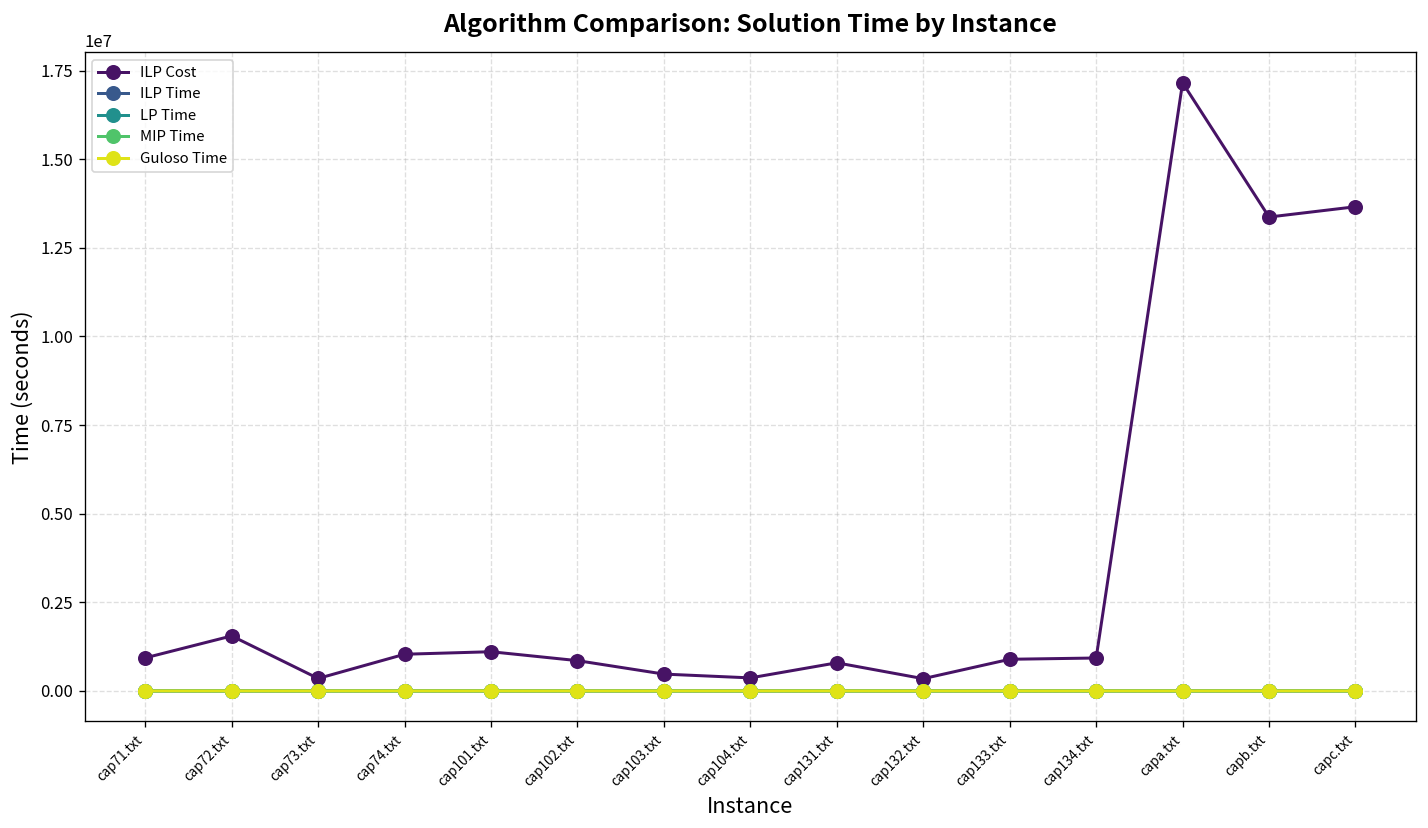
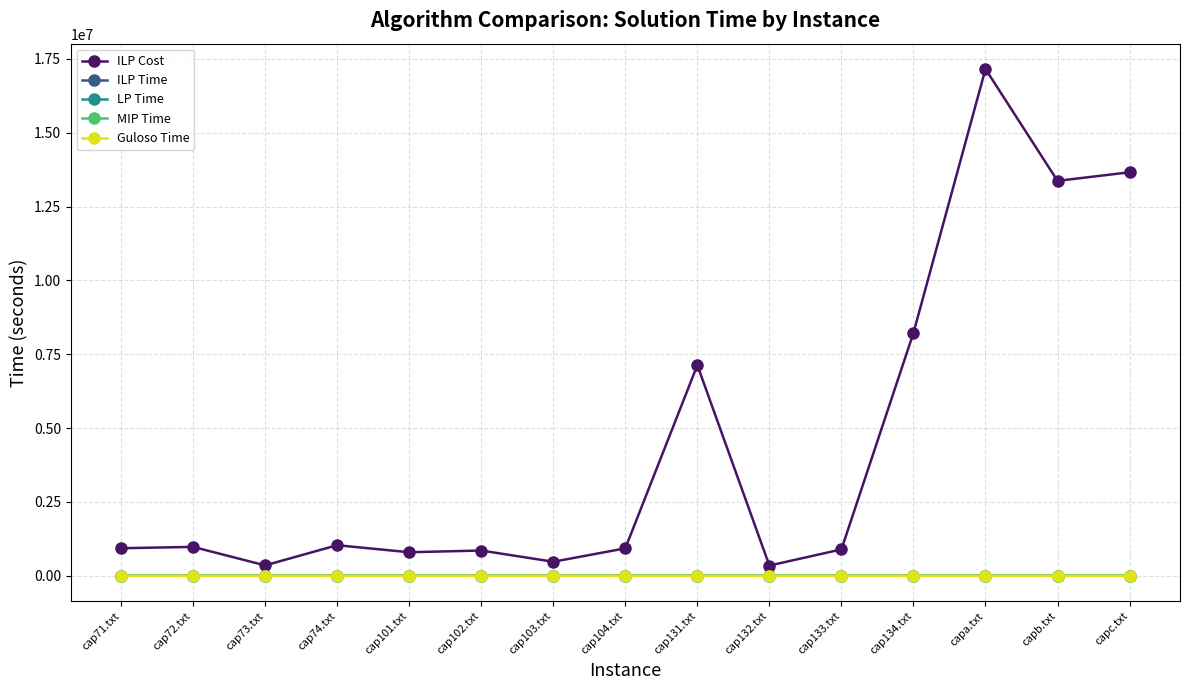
ILP Cost, cap72.txt: 1600000 -> 1000000
ILP Cost, cap101.txt: 1100000 -> 800000
ILP Cost, cap104.txt: 400000 -> 900000
ILP Cost, cap131.txt: 800000 -> 7100000
ILP Cost, cap134.txt: 900000 -> 8200000
